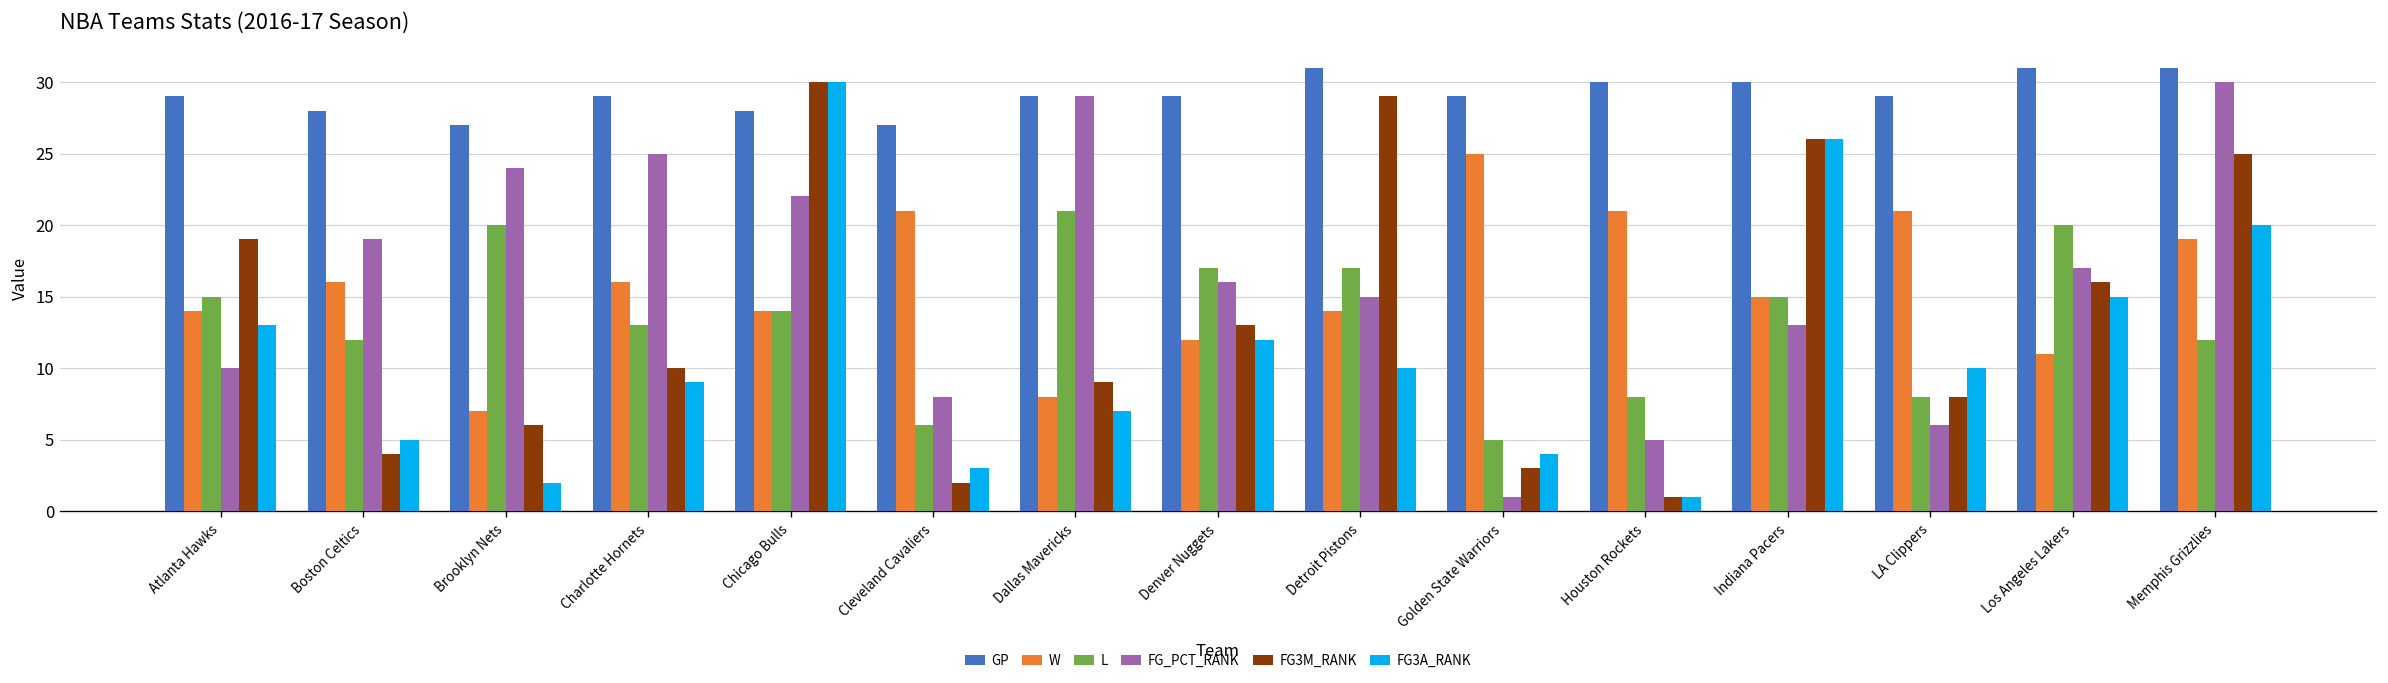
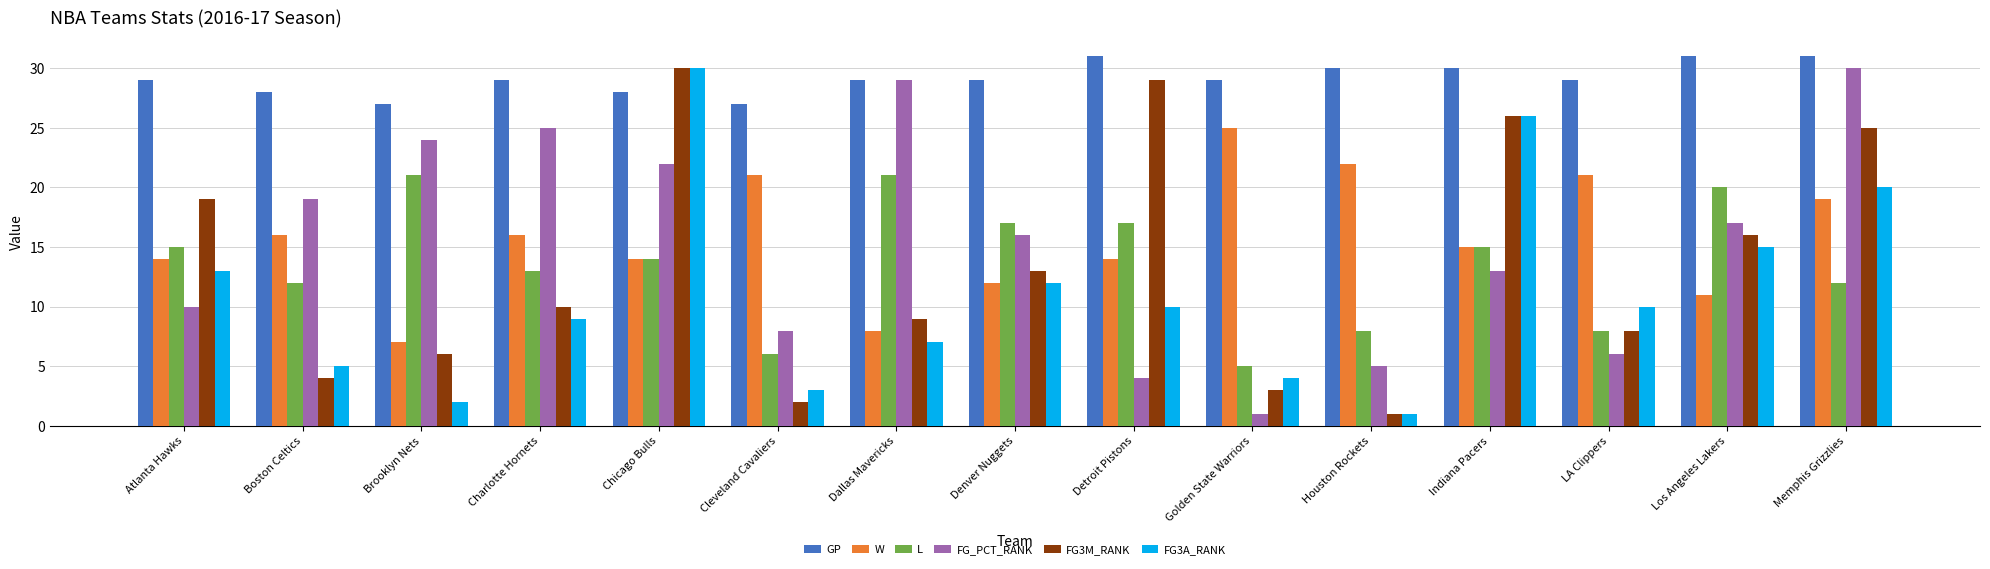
L, Brooklyn Nets: 20 -> 21
FG_PCT_RANK, Detroit Pistons: 15 -> 4
W, Houston Rockets: 21 -> 22
